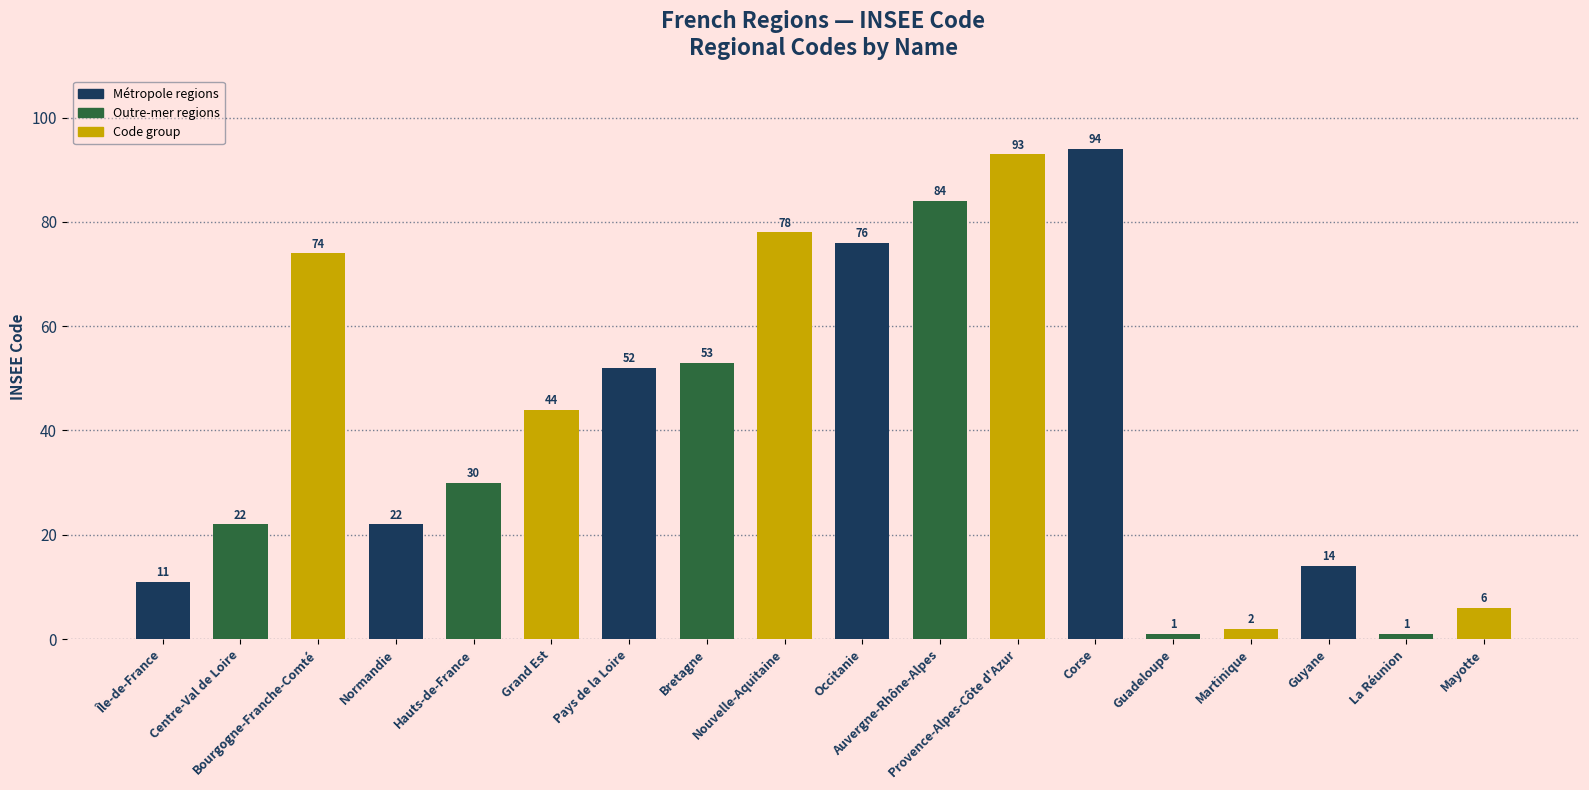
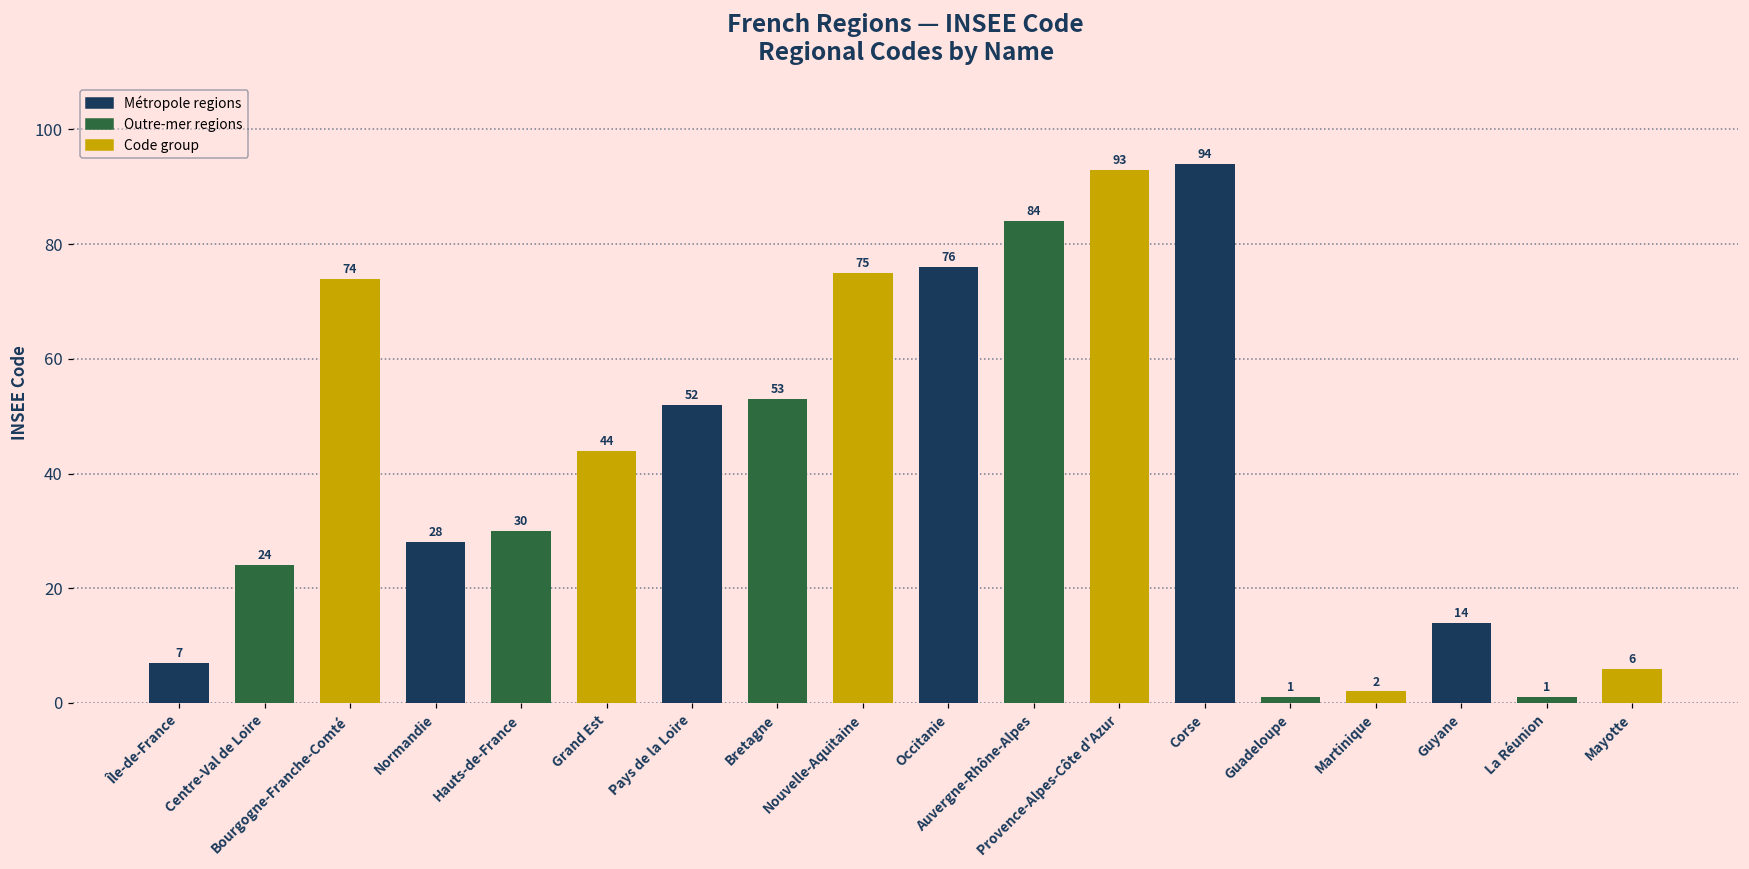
Île-de-France: 11 -> 7
Centre-Val de Loire: 22 -> 24
Normandie: 22 -> 28
Nouvelle-Aquitaine: 78 -> 75
